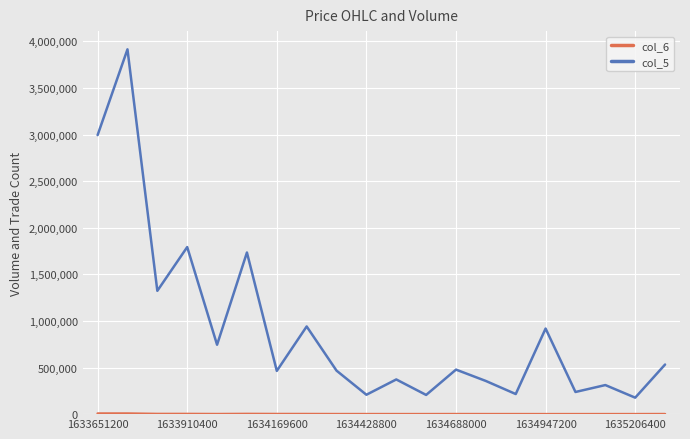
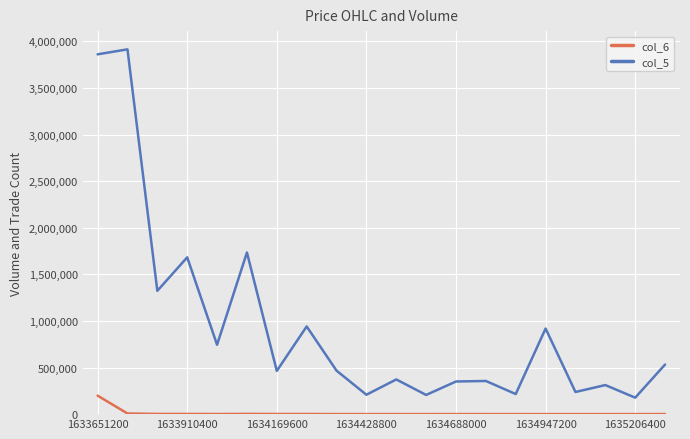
col_6, 1633651200: 0 -> 200,000
col_5, 1633651200: 3,000,000 -> 3,900,000
col_5, 1633910400: 1,800,000 -> 1,700,000
col_5, 1634688000: 500,000 -> 400,000
